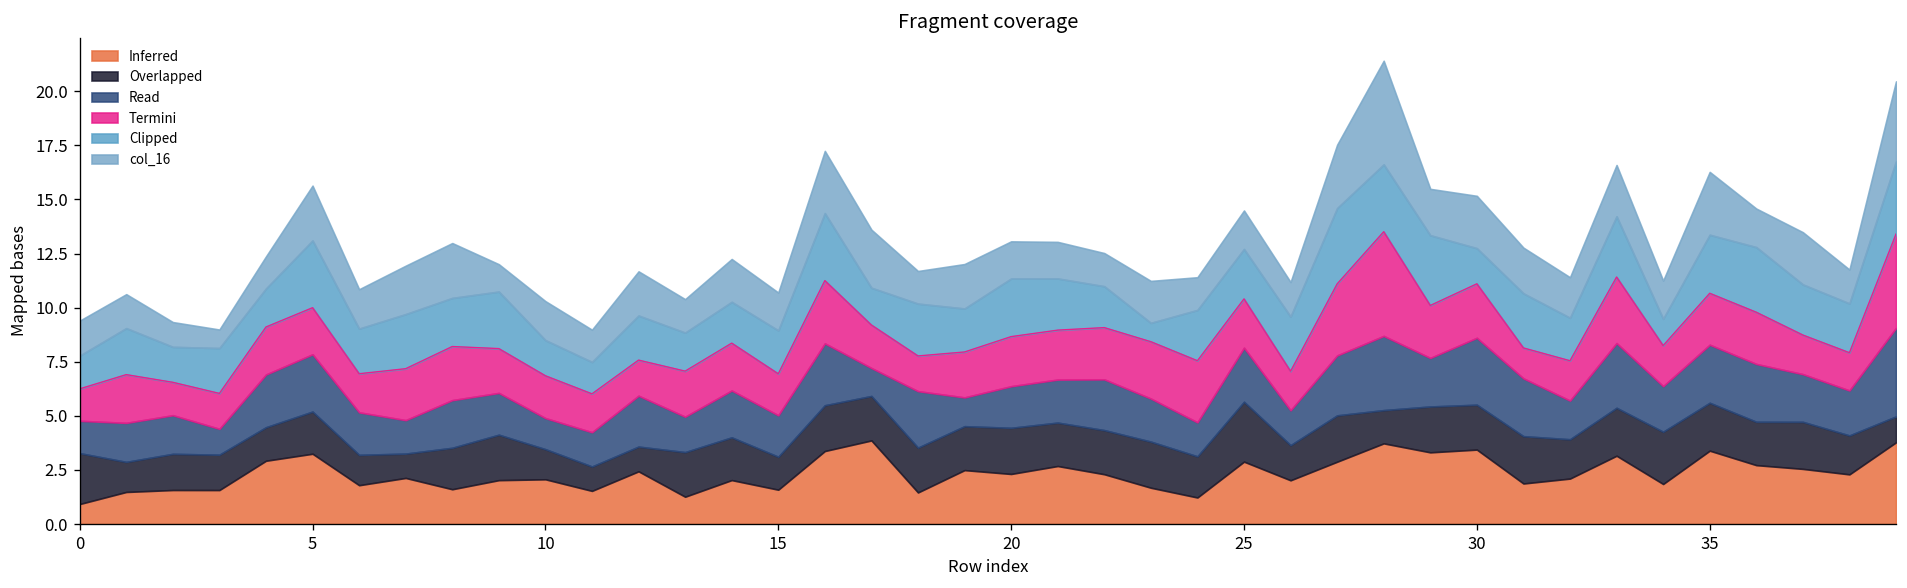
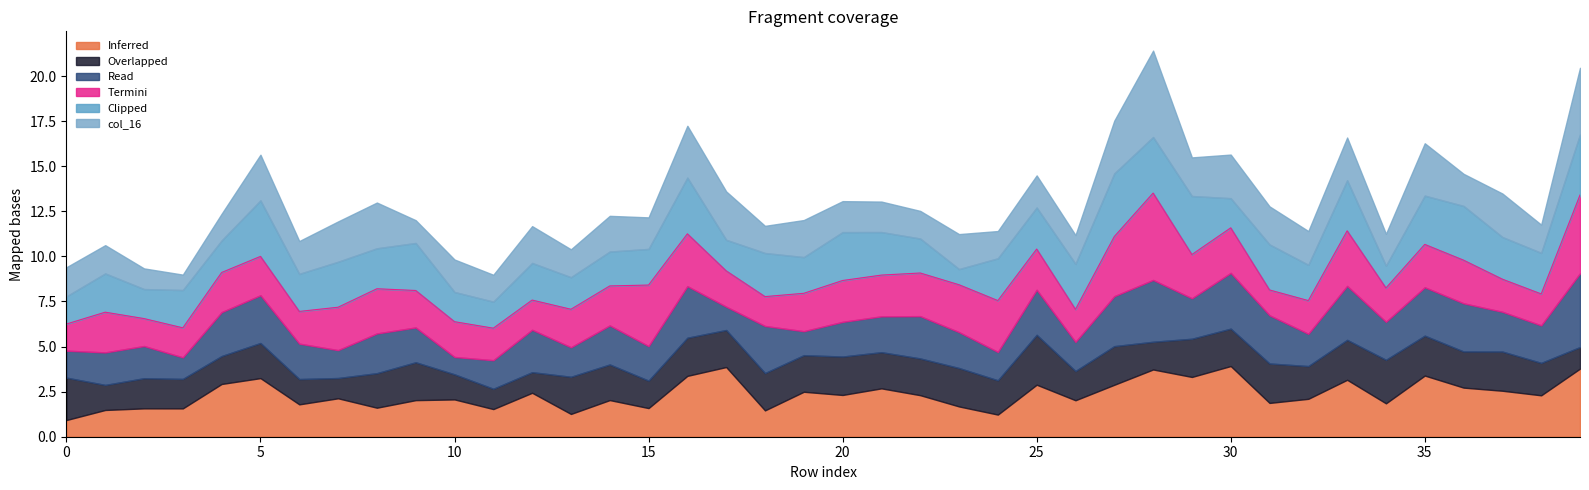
Read, 10: 1.4 -> 1.0
Termini, 15: 1.9 -> 3.4
Inferred, 30: 3.4 -> 3.9
